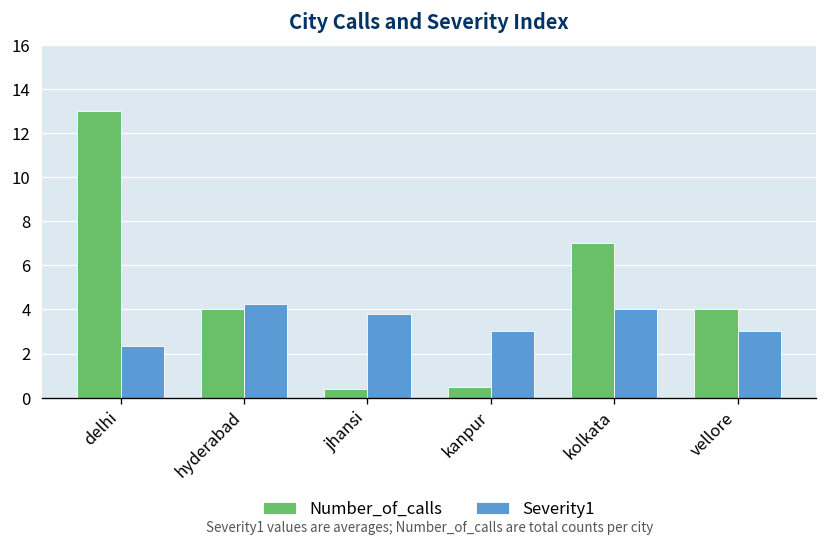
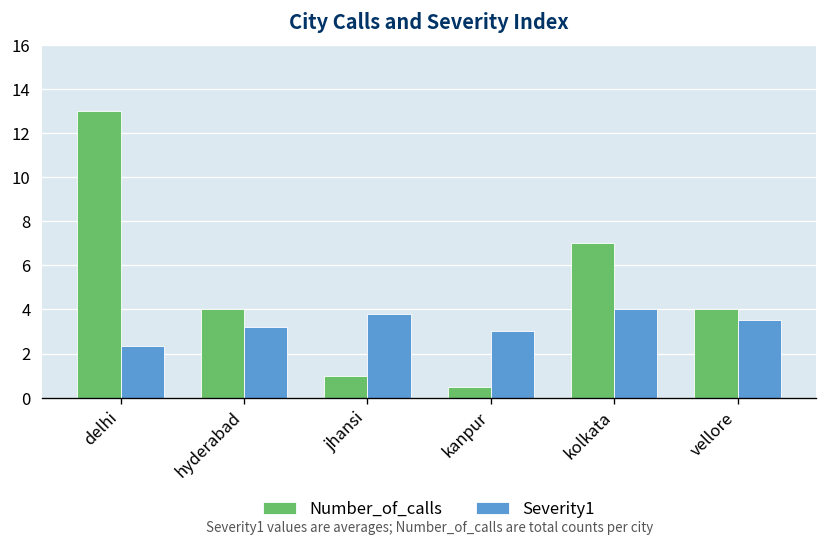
Severity1, hyderabad: 4.3 -> 3.2
Number_of_calls, jhansi: 0.4 -> 1.0
Severity1, vellore: 3.0 -> 3.5
